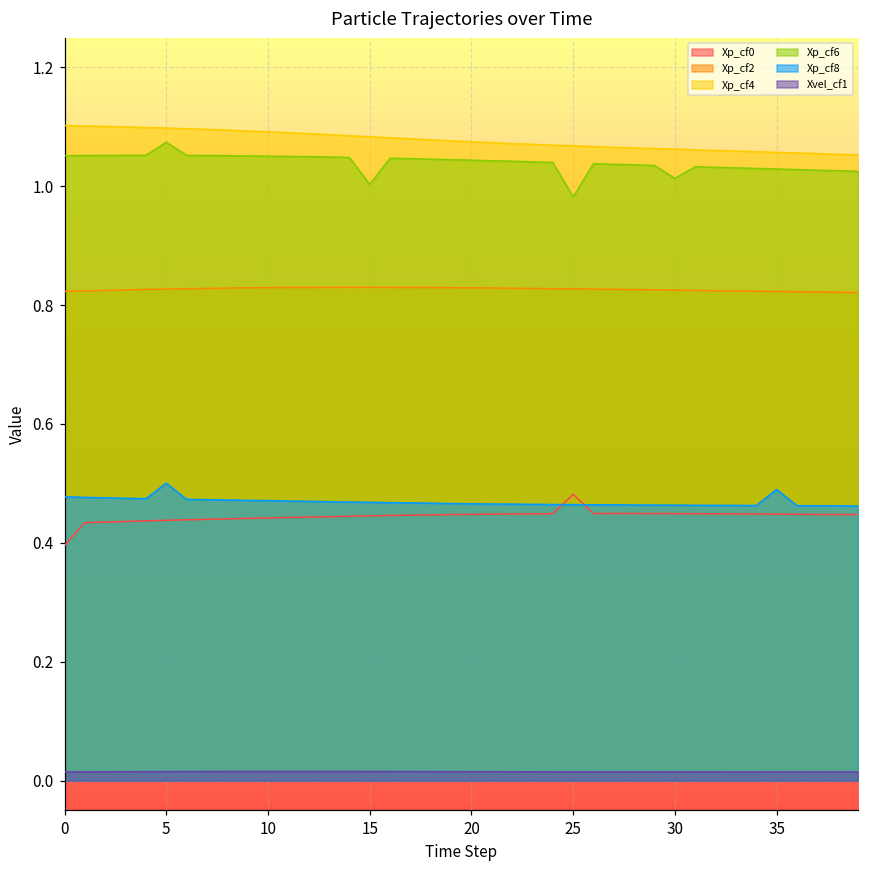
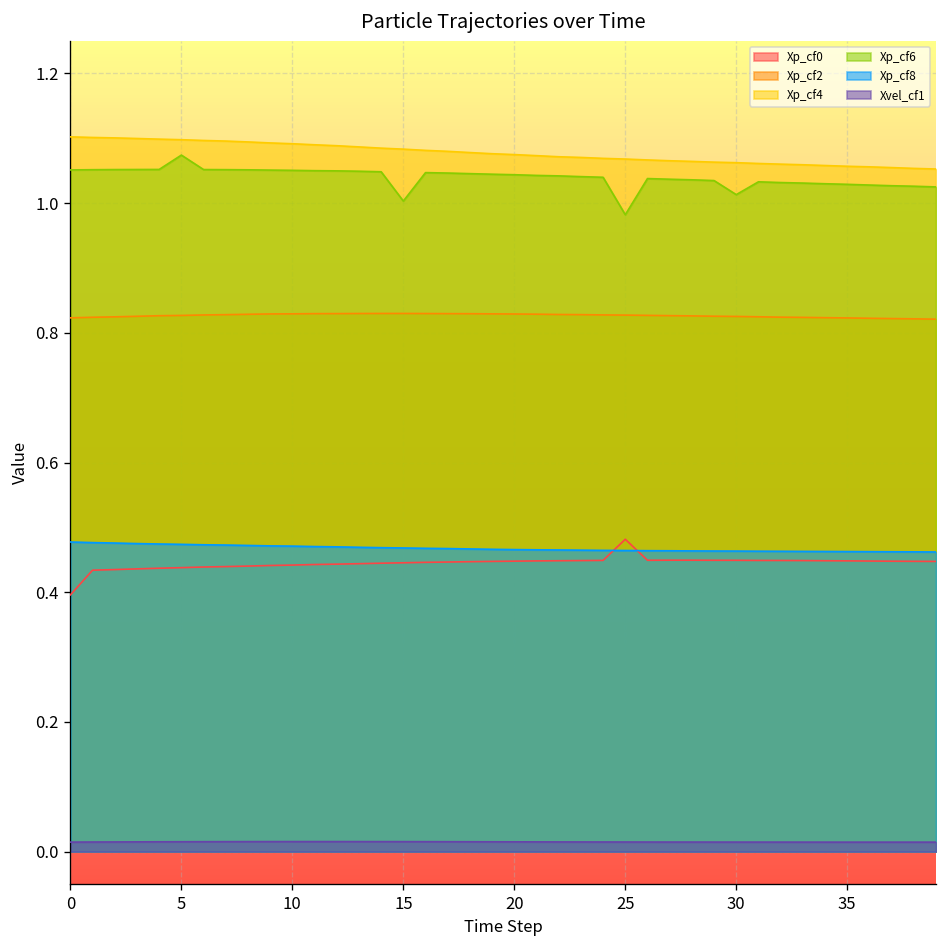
Xp_cf8, 5: 0.50 -> 0.47
Xp_cf8, 35: 0.49 -> 0.46
